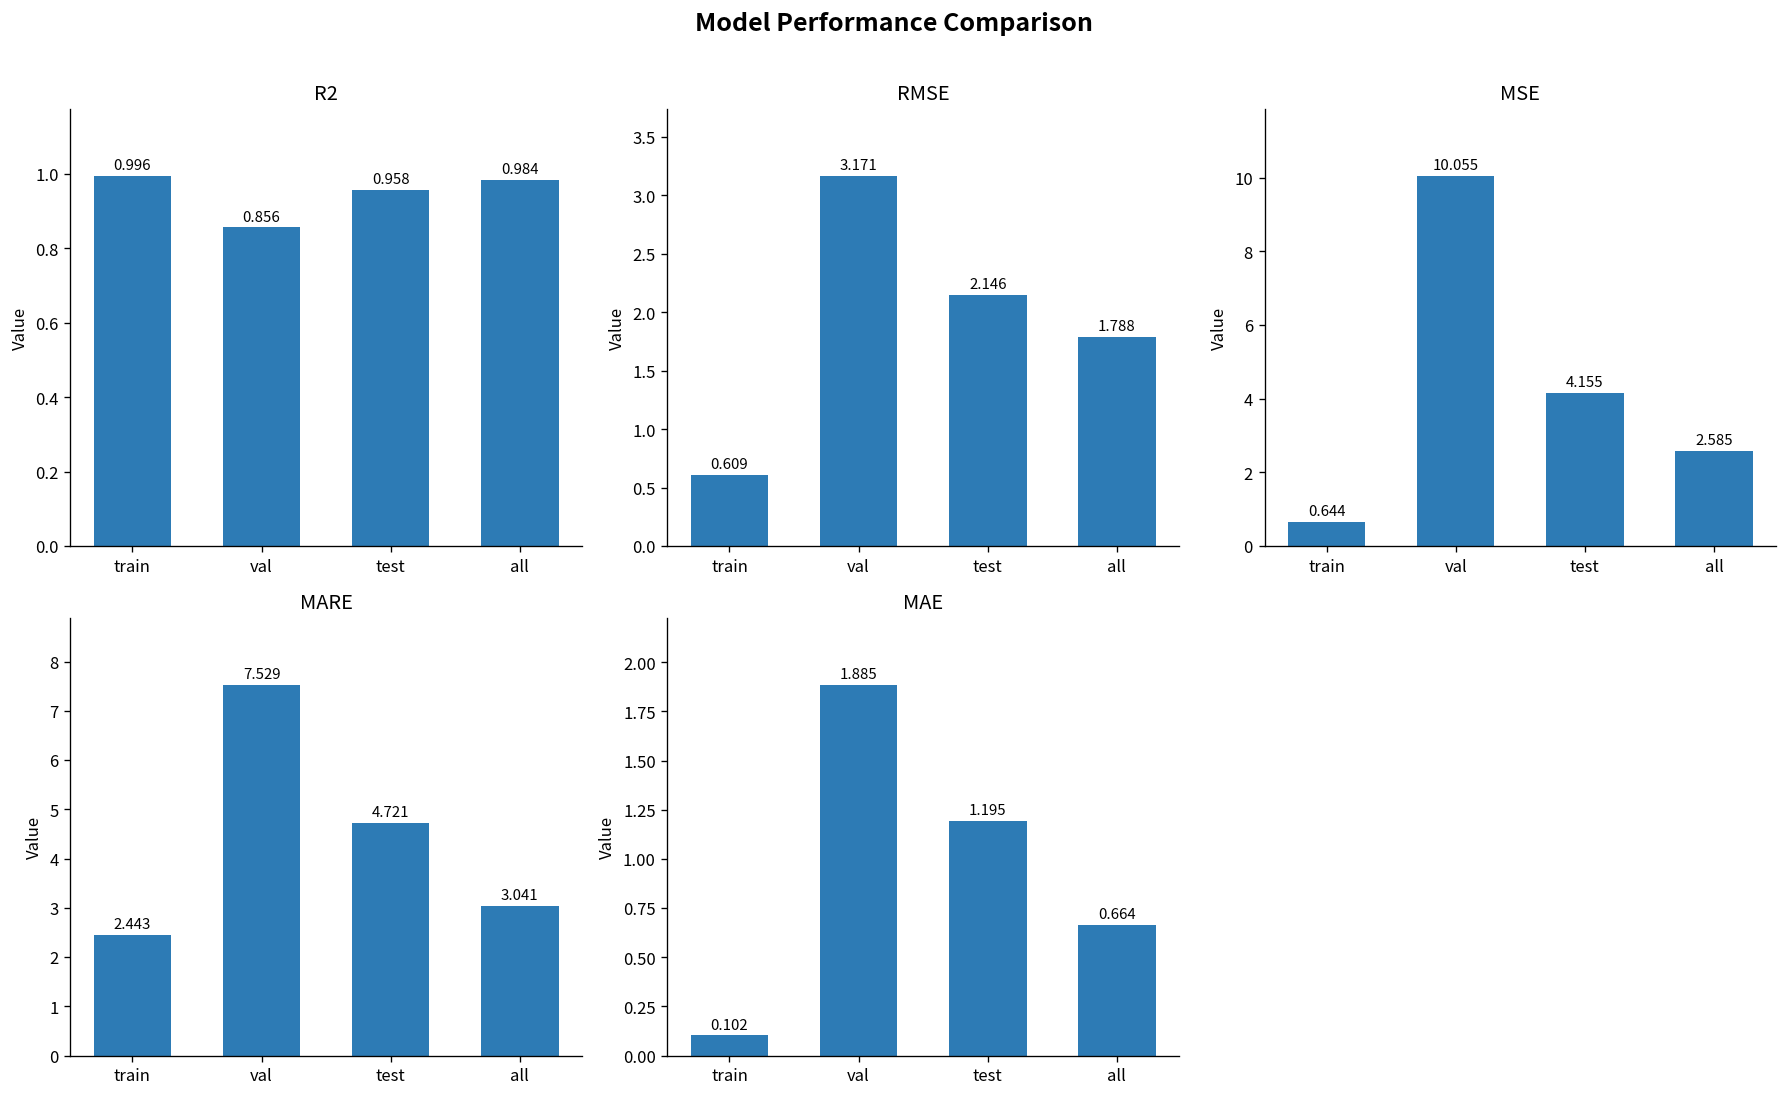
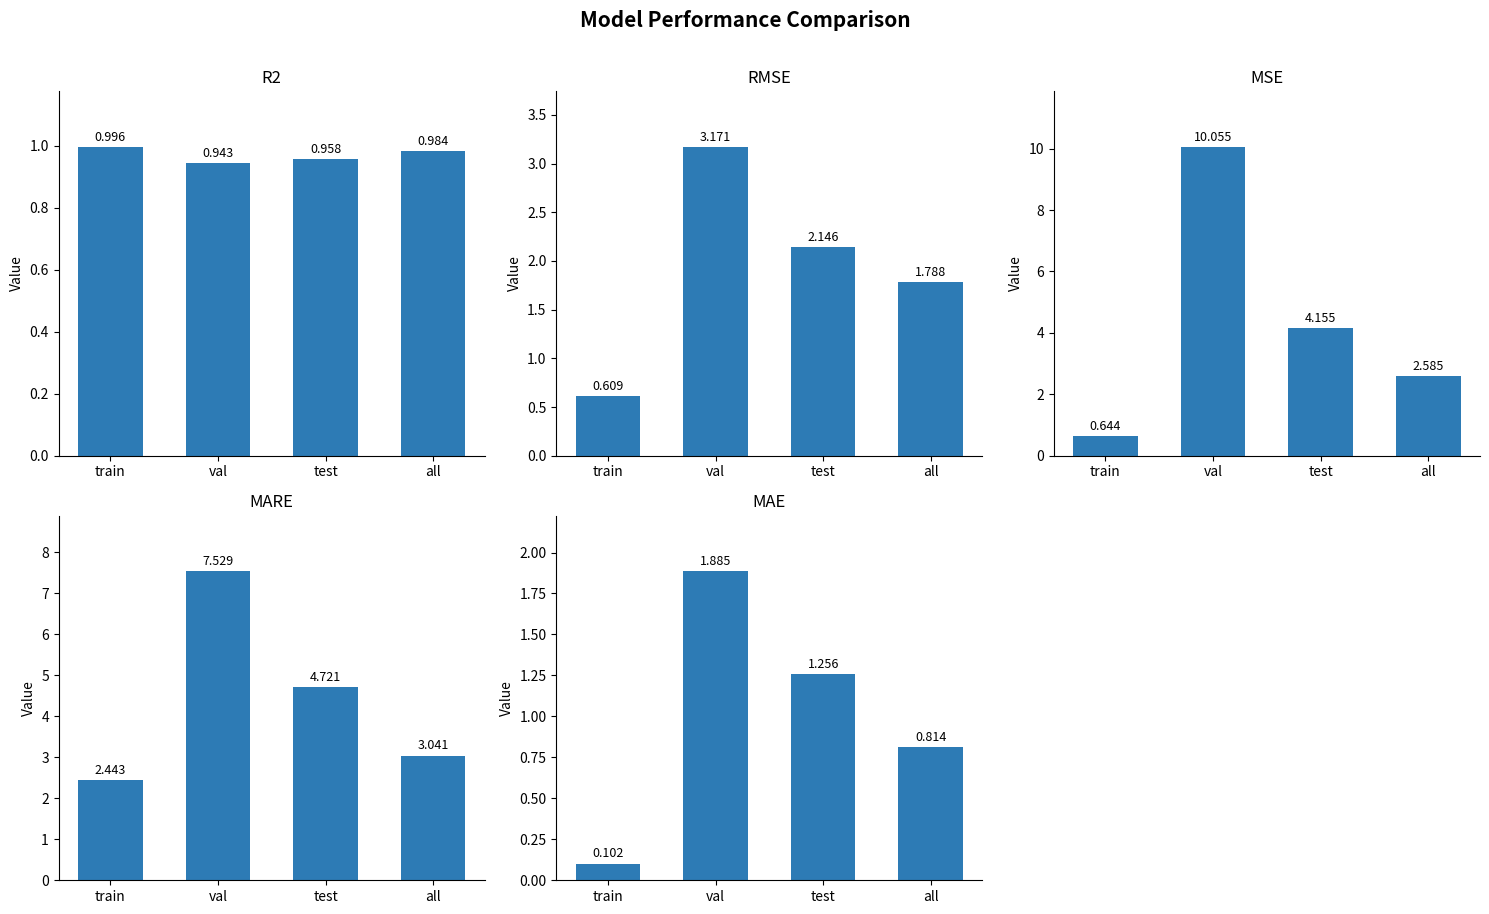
R2, val: 0.856 -> 0.943
MAE, test: 1.195 -> 1.256
MAE, all: 0.664 -> 0.814
